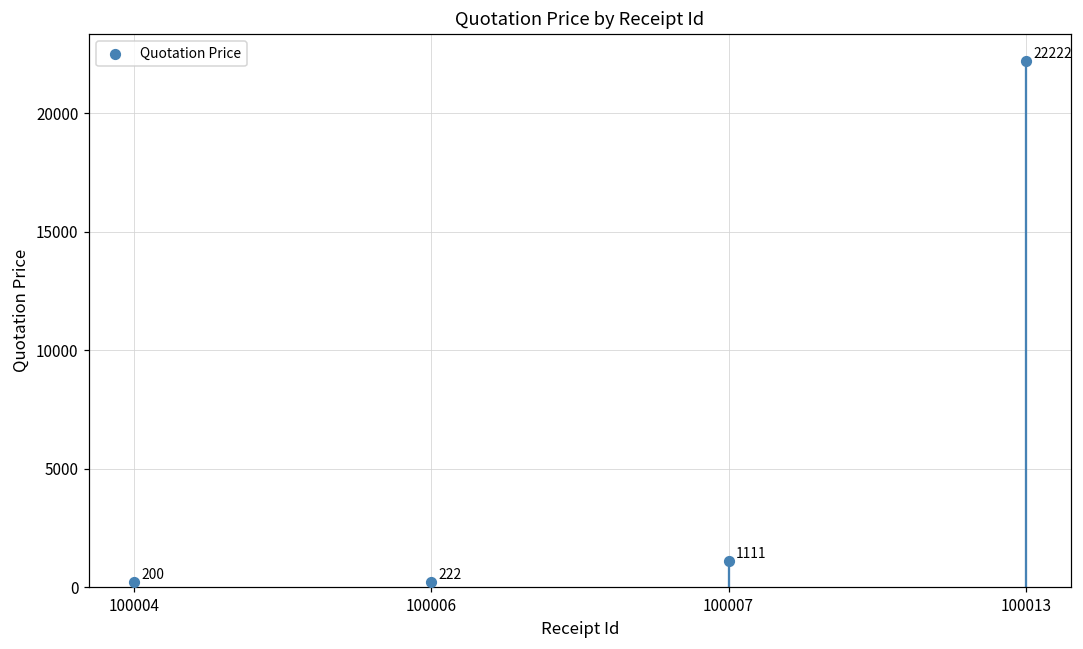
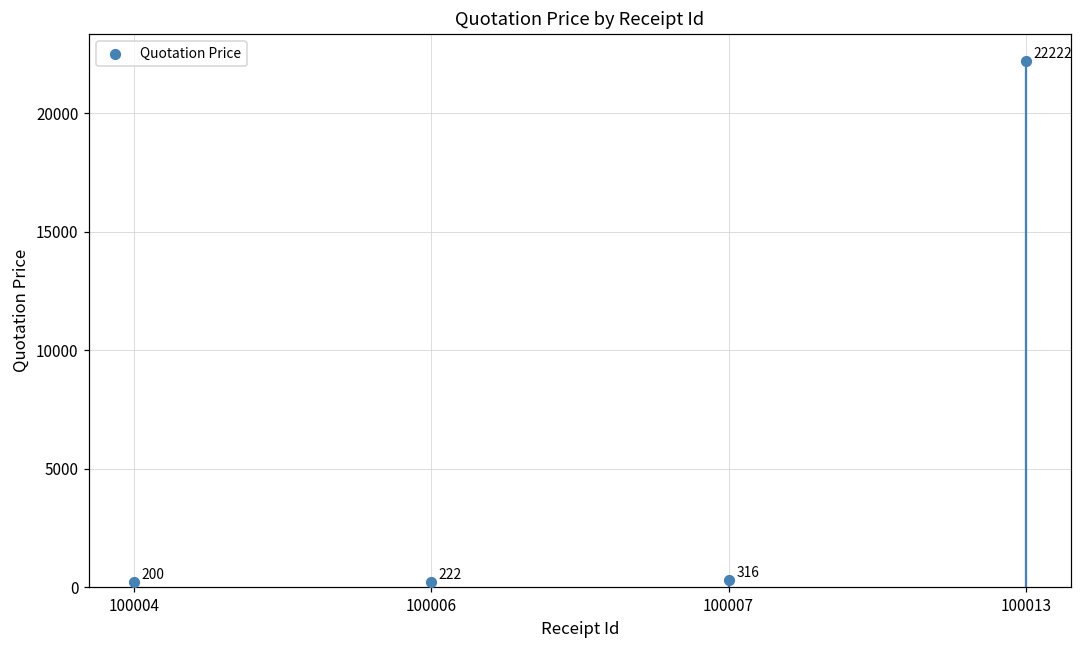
100007: 1111 -> 316
